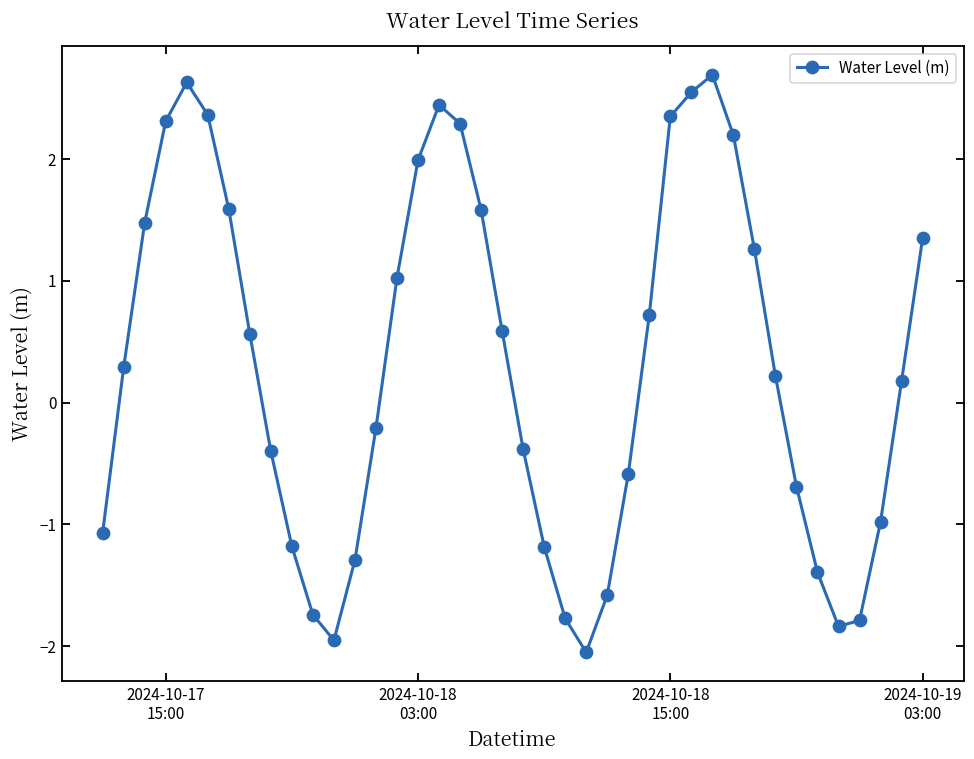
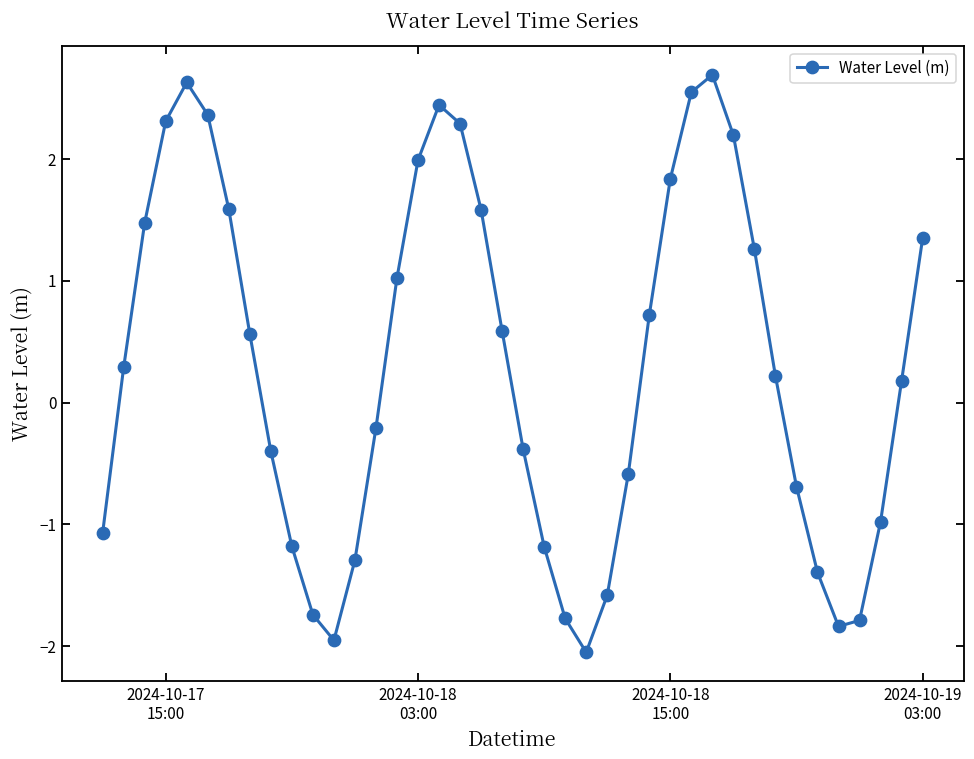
2024-10-18 15:00: 2.35 -> 1.84
